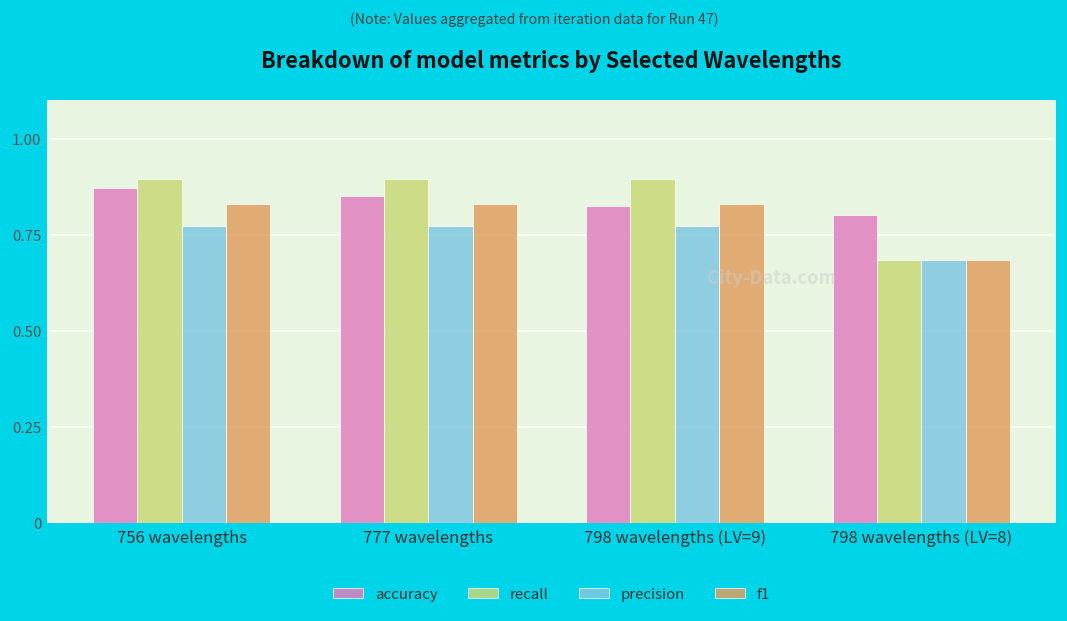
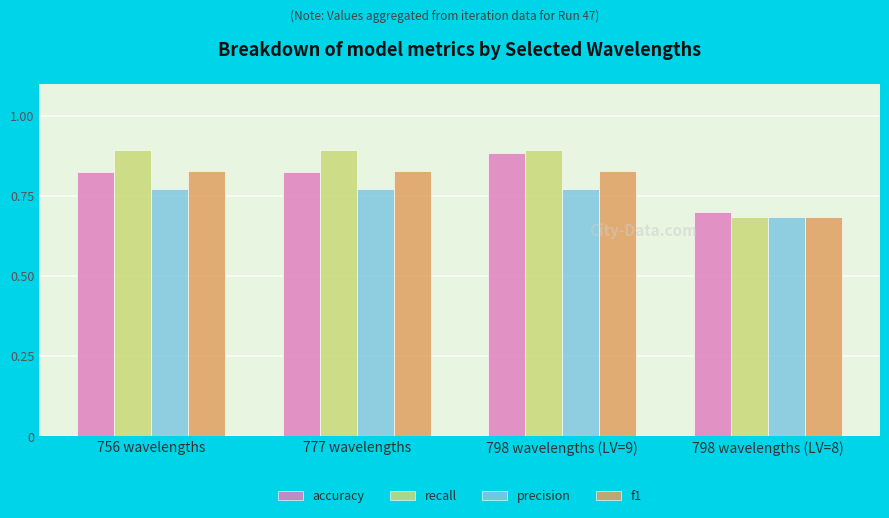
accuracy, 756 wavelengths: 0.87 -> 0.83
accuracy, 777 wavelengths: 0.85 -> 0.83
accuracy, 798 wavelengths (LV=9): 0.83 -> 0.88
accuracy, 798 wavelengths (LV=8): 0.8 -> 0.7
